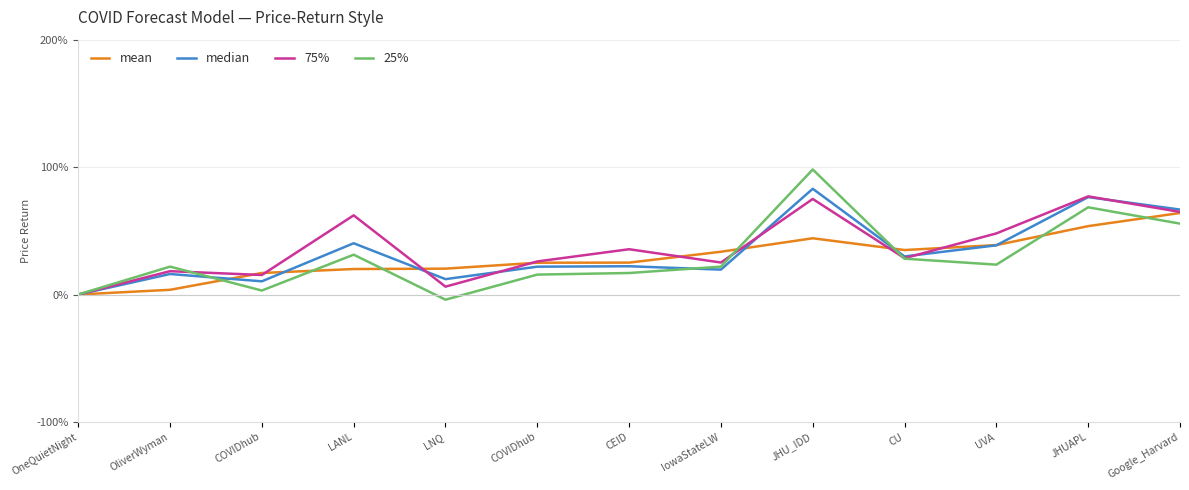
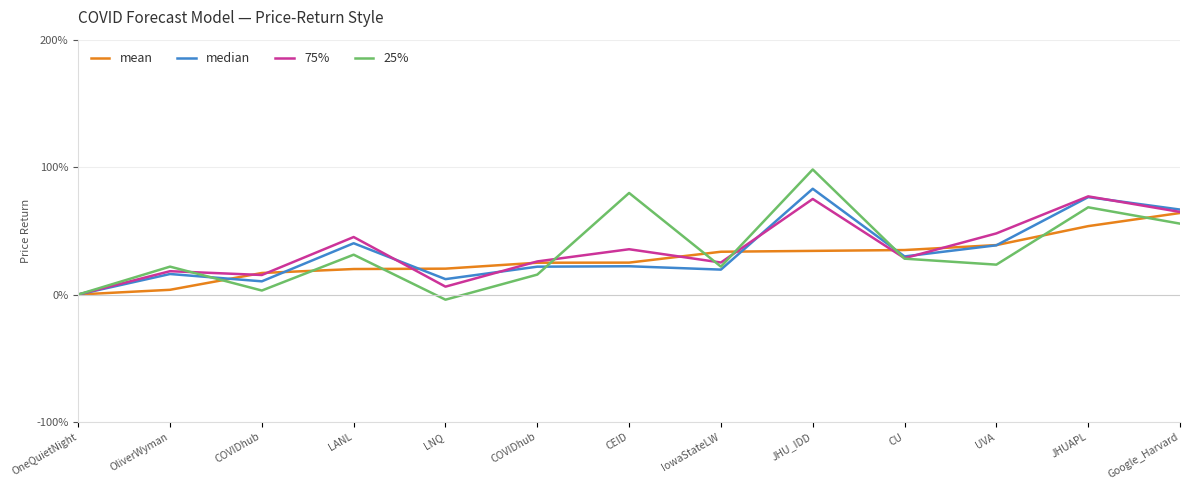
75%, LANL: 62% -> 45%
25%, CEID: 17% -> 80%
mean, JHU_IDD: 44% -> 34%
